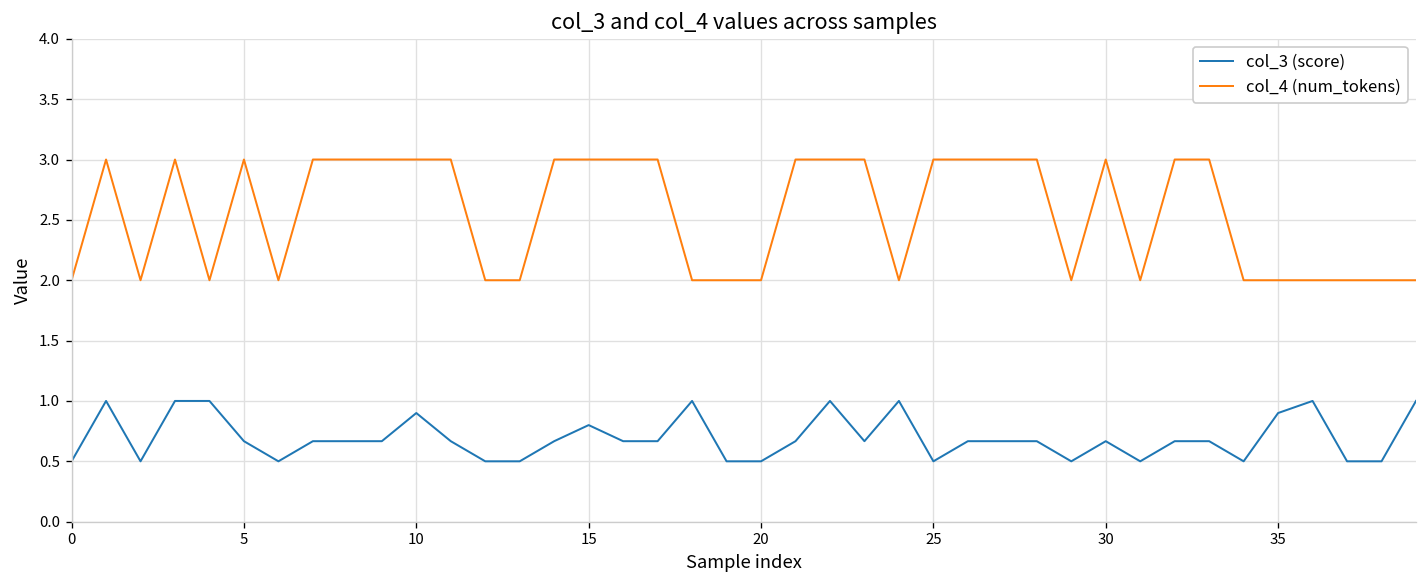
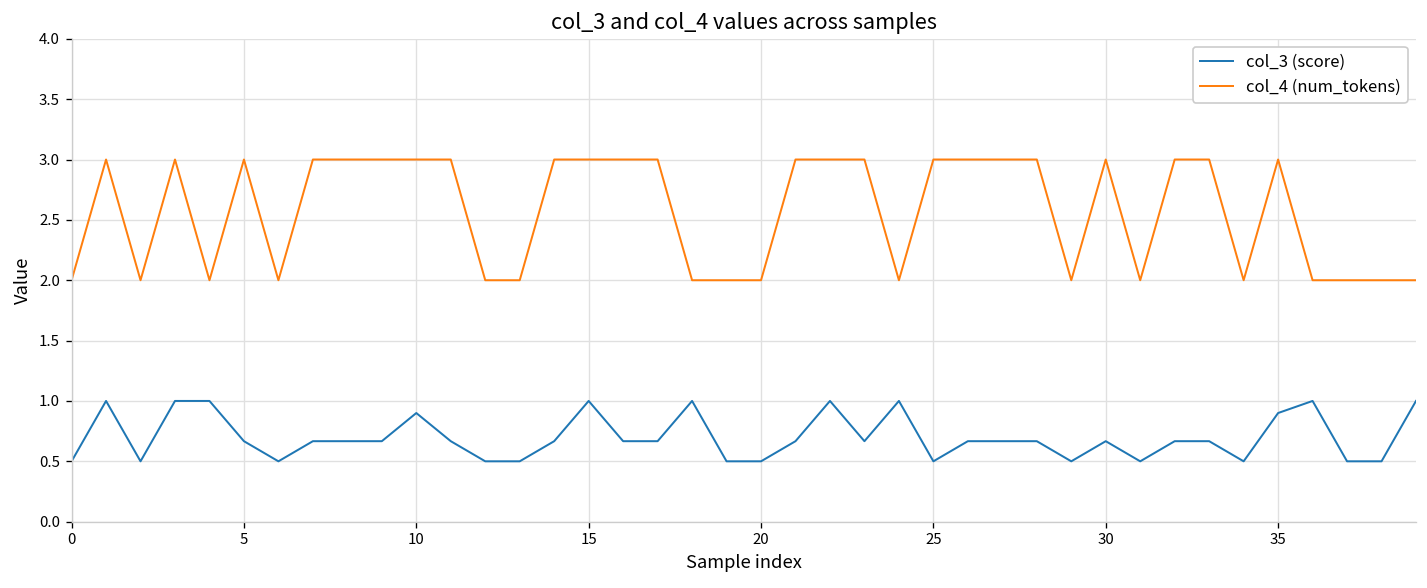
col_3 (score), 15: 0.8 -> 1.0
col_4 (num_tokens), 35: 2 -> 3
